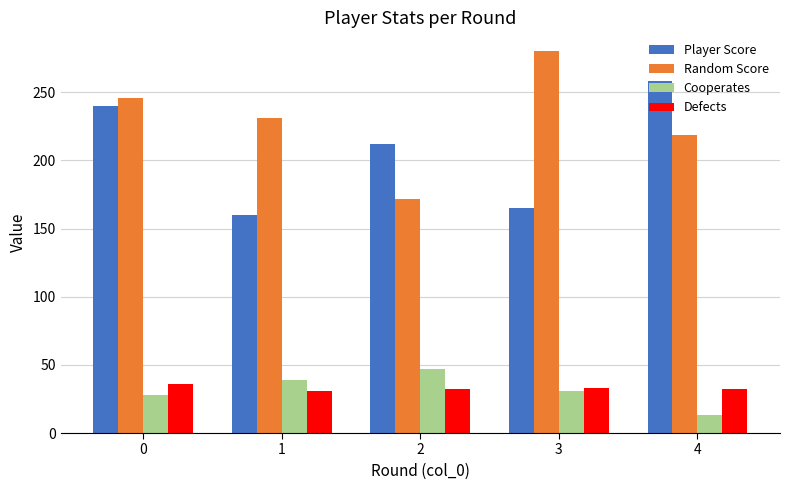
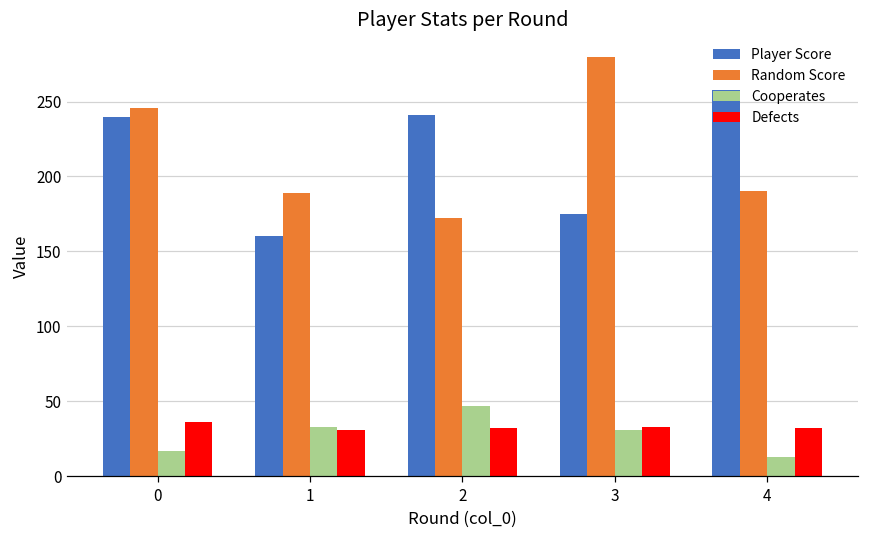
Cooperates, 0: 28 -> 17
Random Score, 1: 231 -> 189
Cooperates, 1: 39 -> 33
Player Score, 2: 212 -> 241
Player Score, 3: 165 -> 175
Random Score, 4: 219 -> 190
